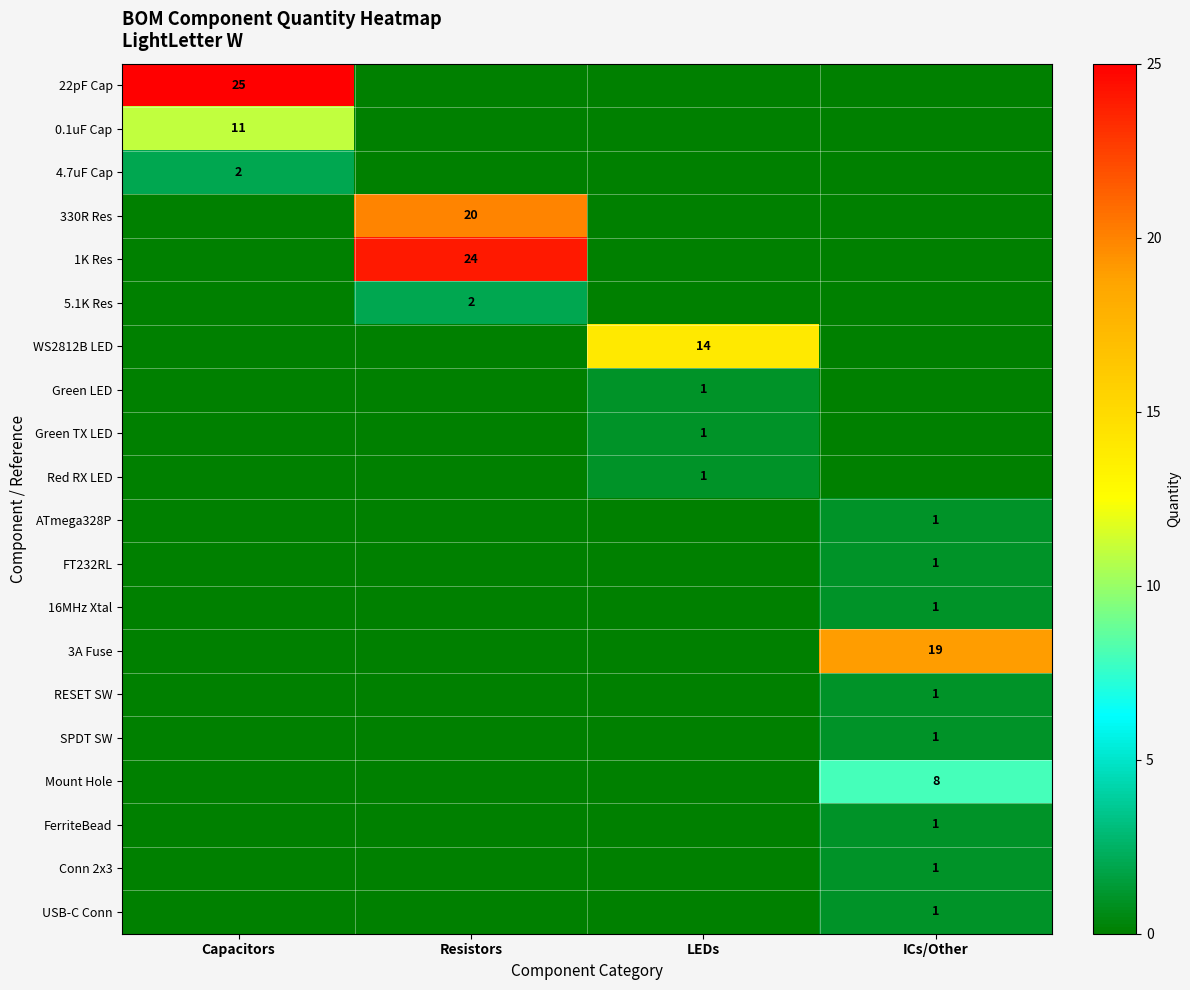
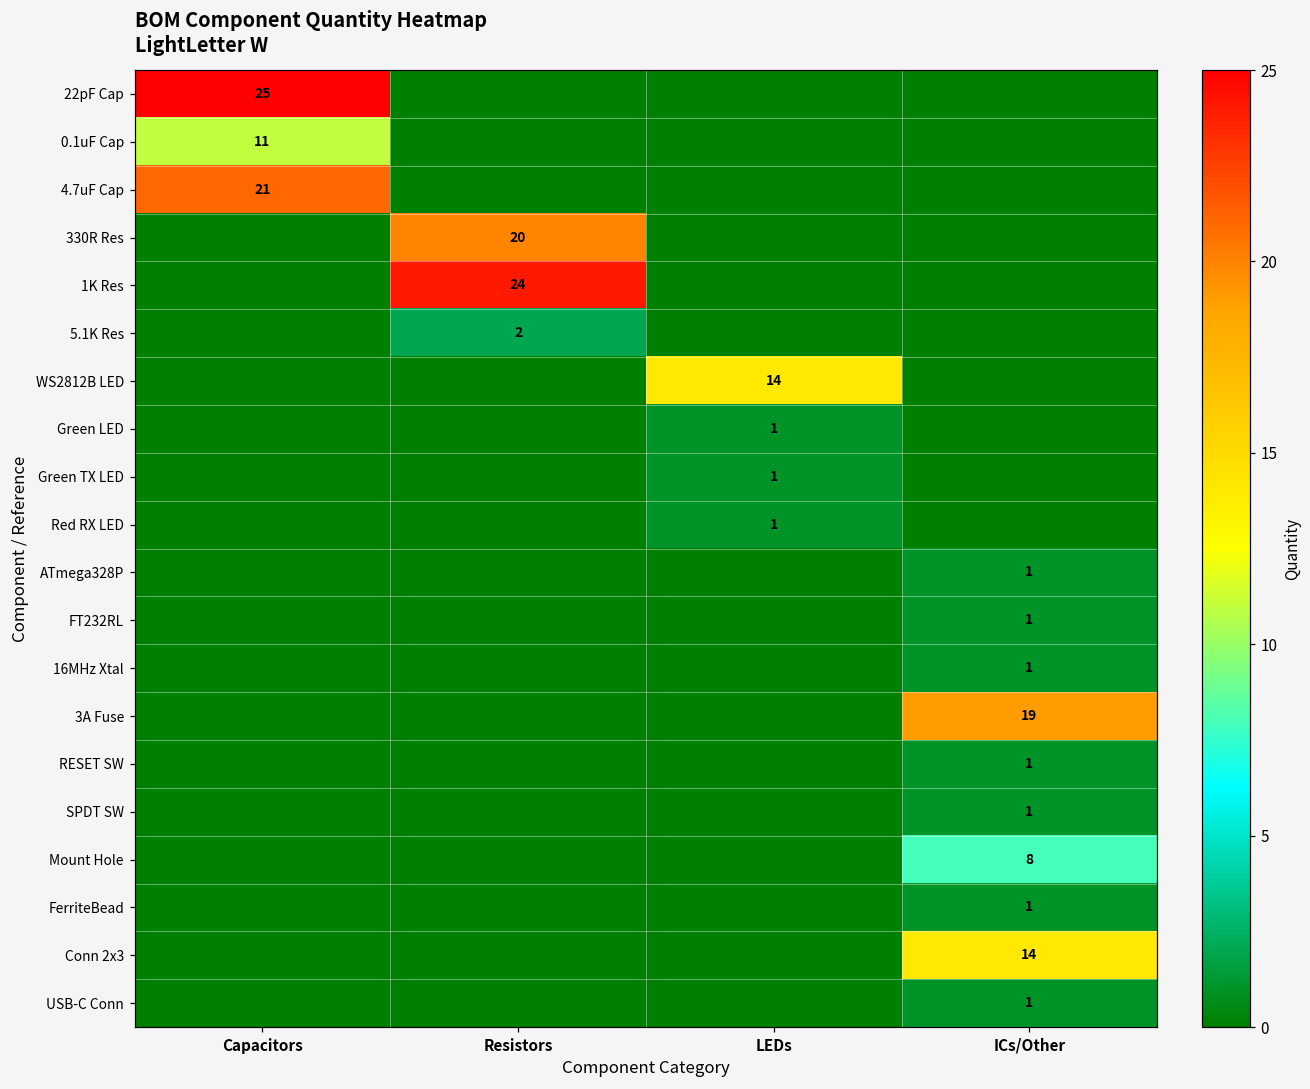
4.7uF Cap, Capacitors: 2 -> 21
Conn 2x3, ICs/Other: 1 -> 14
